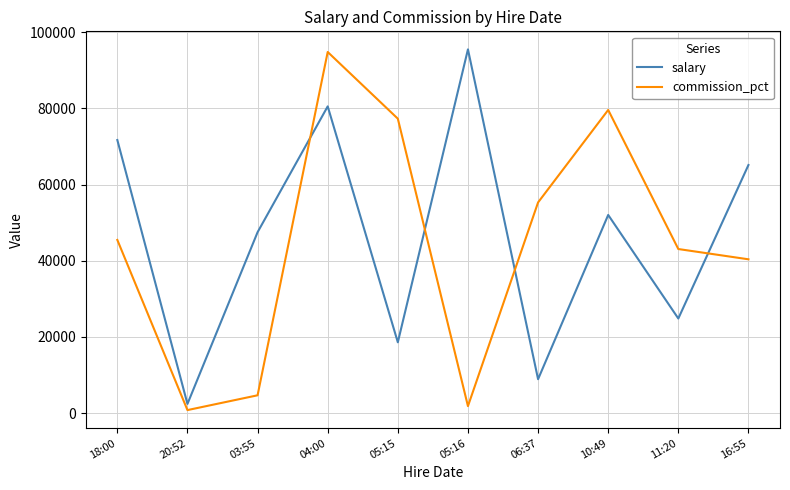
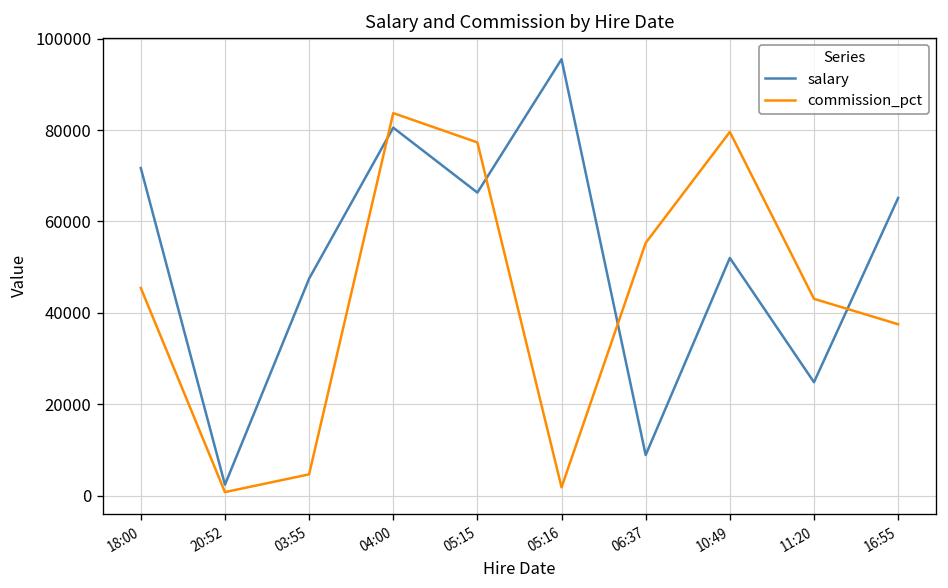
commission_pct, 04:00: 95000 -> 84000
salary, 05:15: 19000 -> 66000
commission_pct, 16:55: 40000 -> 38000
